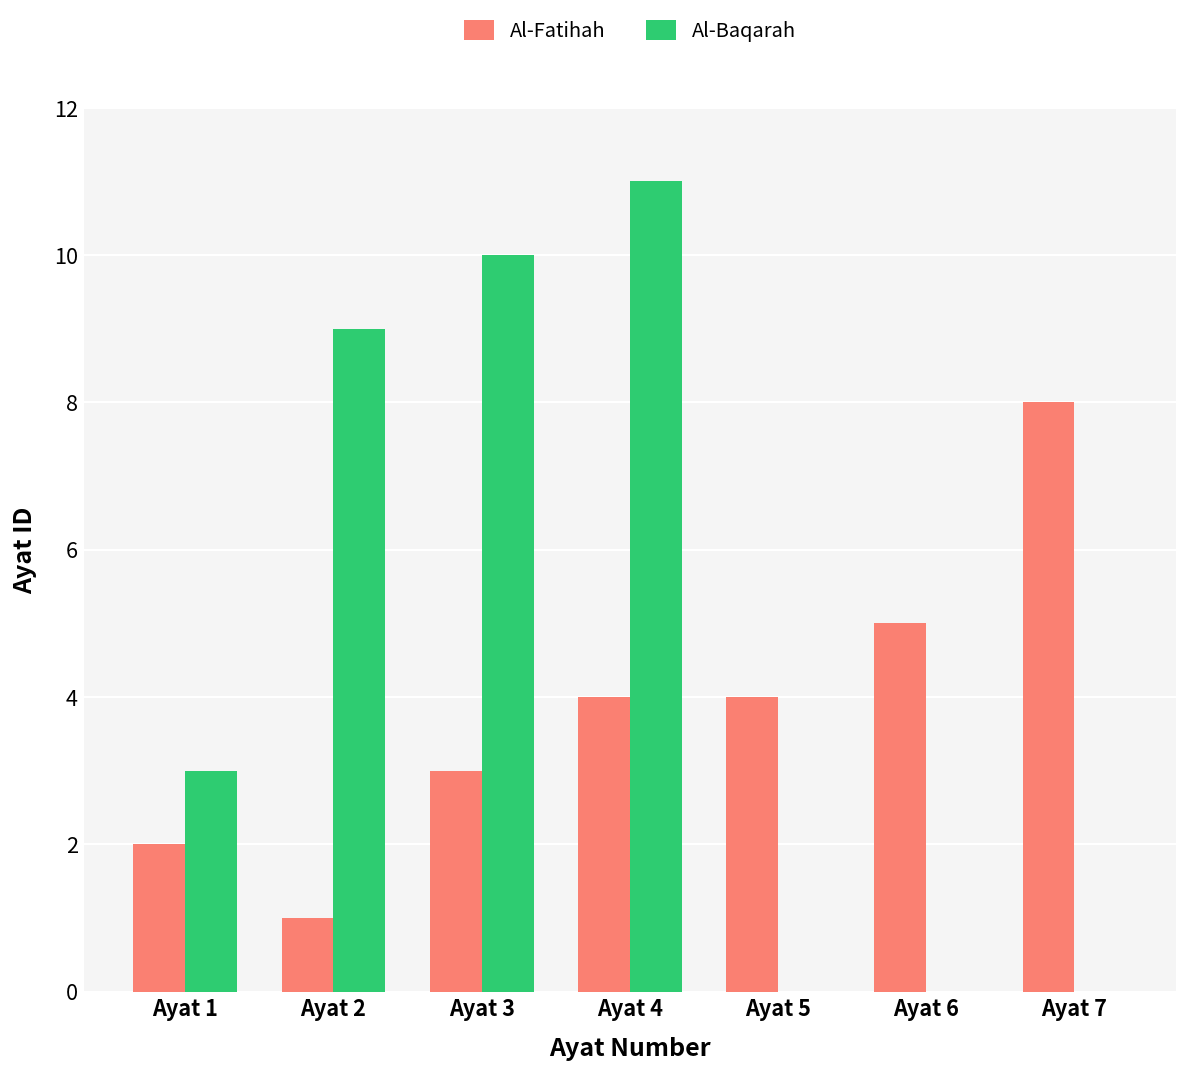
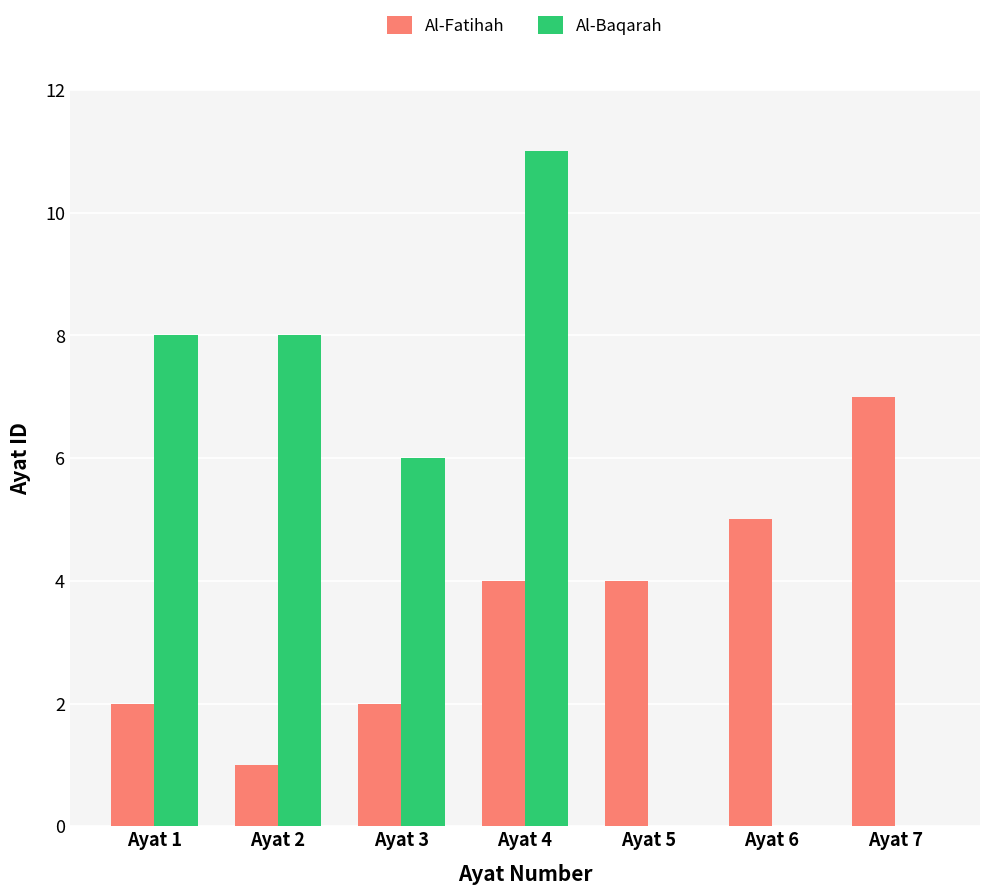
Al-Baqarah, Ayat 1: 3 -> 8
Al-Baqarah, Ayat 2: 9 -> 8
Al-Fatihah, Ayat 3: 3 -> 2
Al-Baqarah, Ayat 3: 10 -> 6
Al-Fatihah, Ayat 7: 8 -> 7
